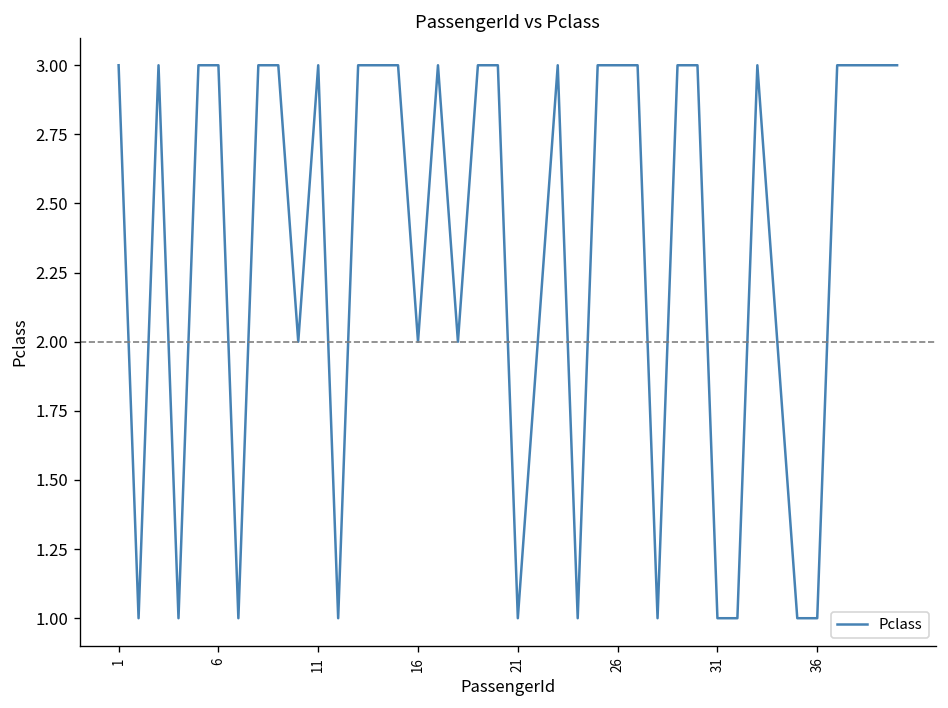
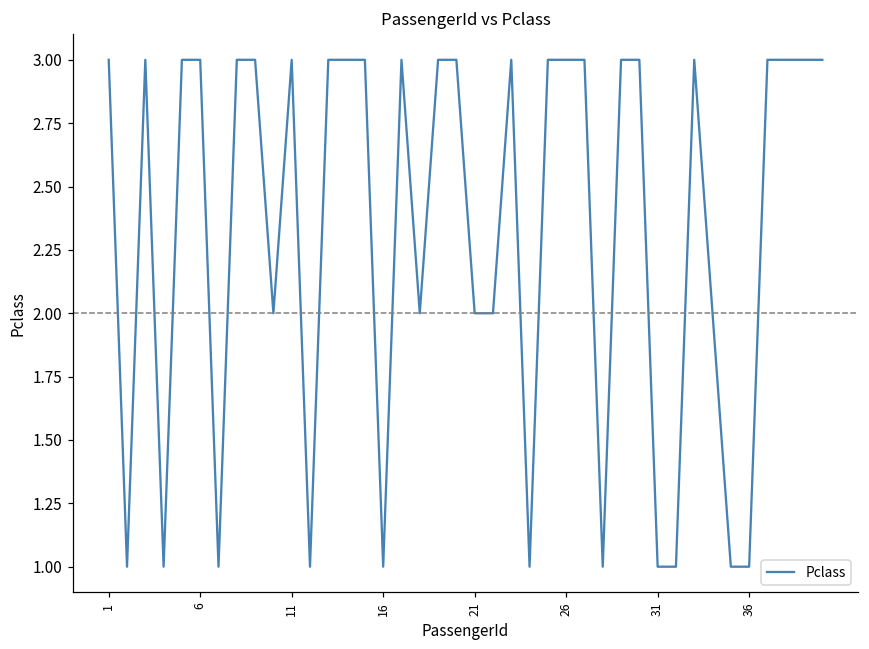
16: 2 -> 1
21: 1 -> 2
